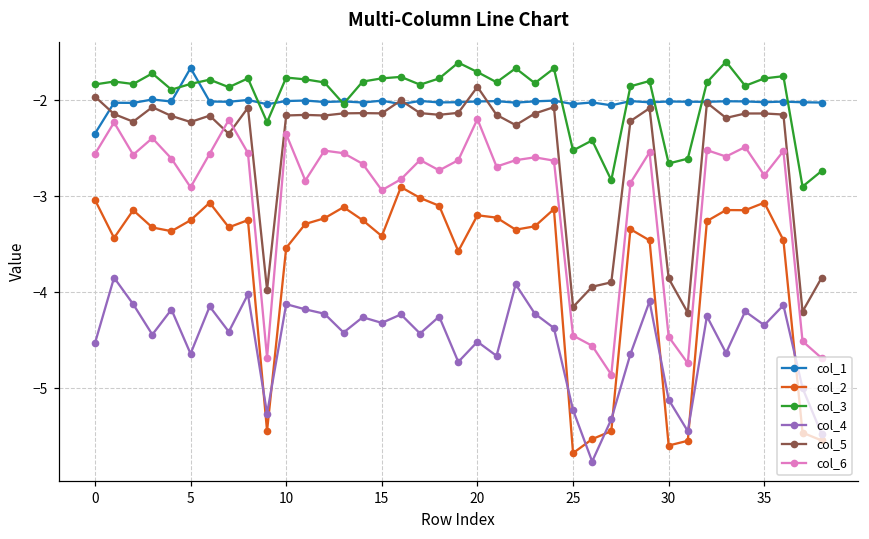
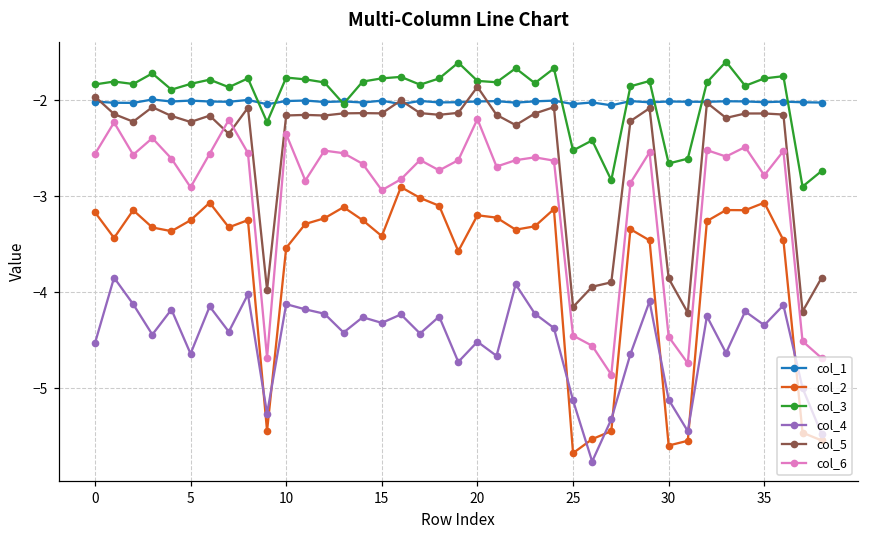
col_1, 0: -2.3 -> -2.0
col_2, 0: -3.0 -> -3.2
col_1, 5: -1.7 -> -2.0
col_3, 20: -1.7 -> -1.8
col_4, 25: -5.2 -> -5.1
